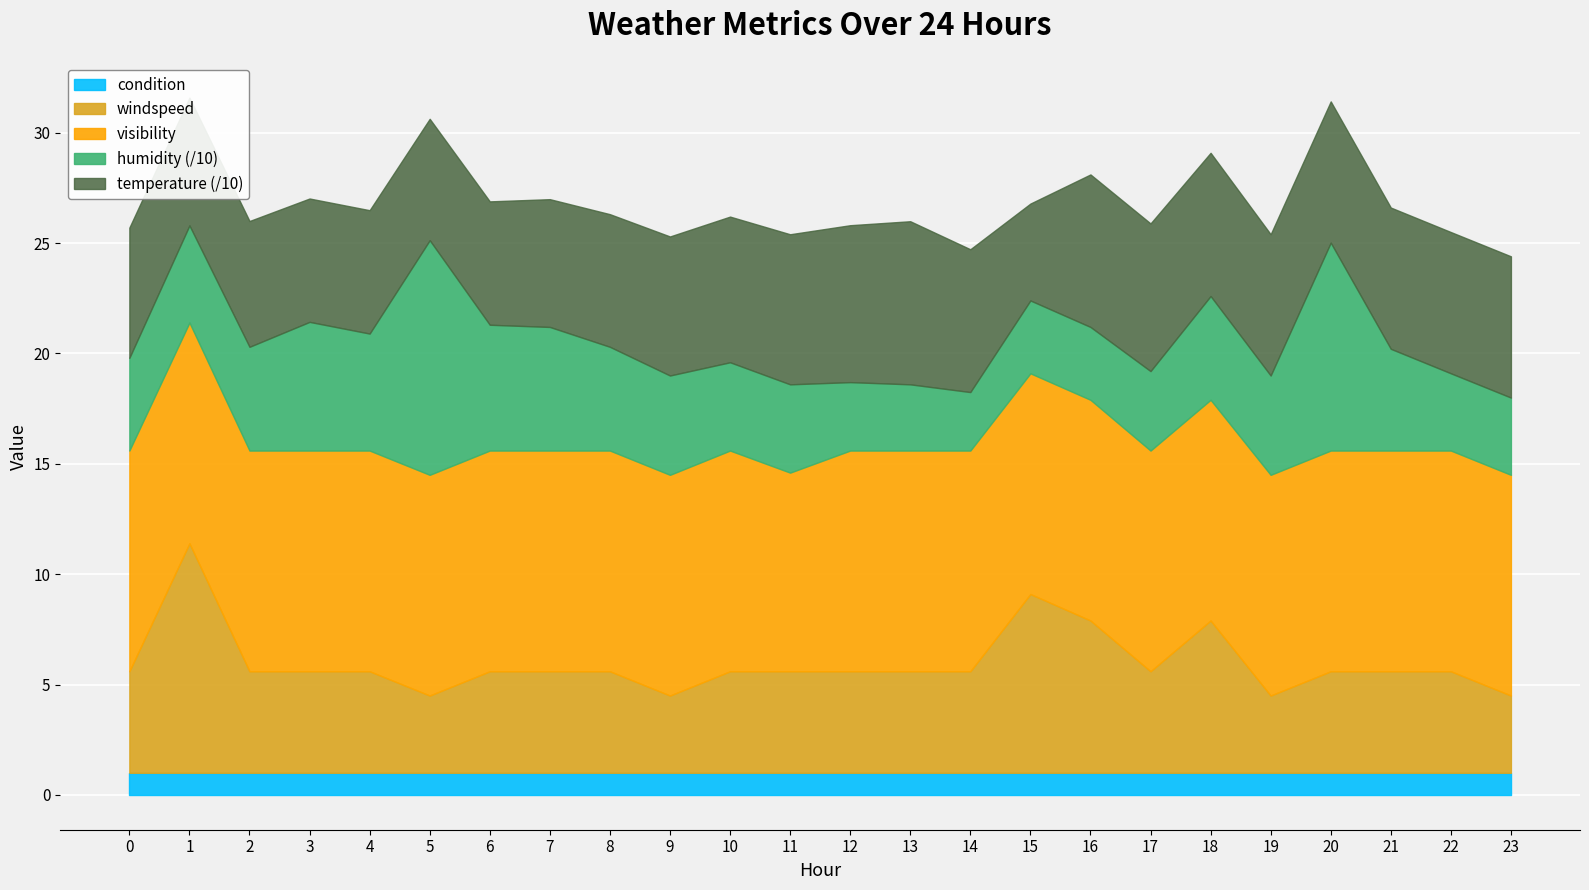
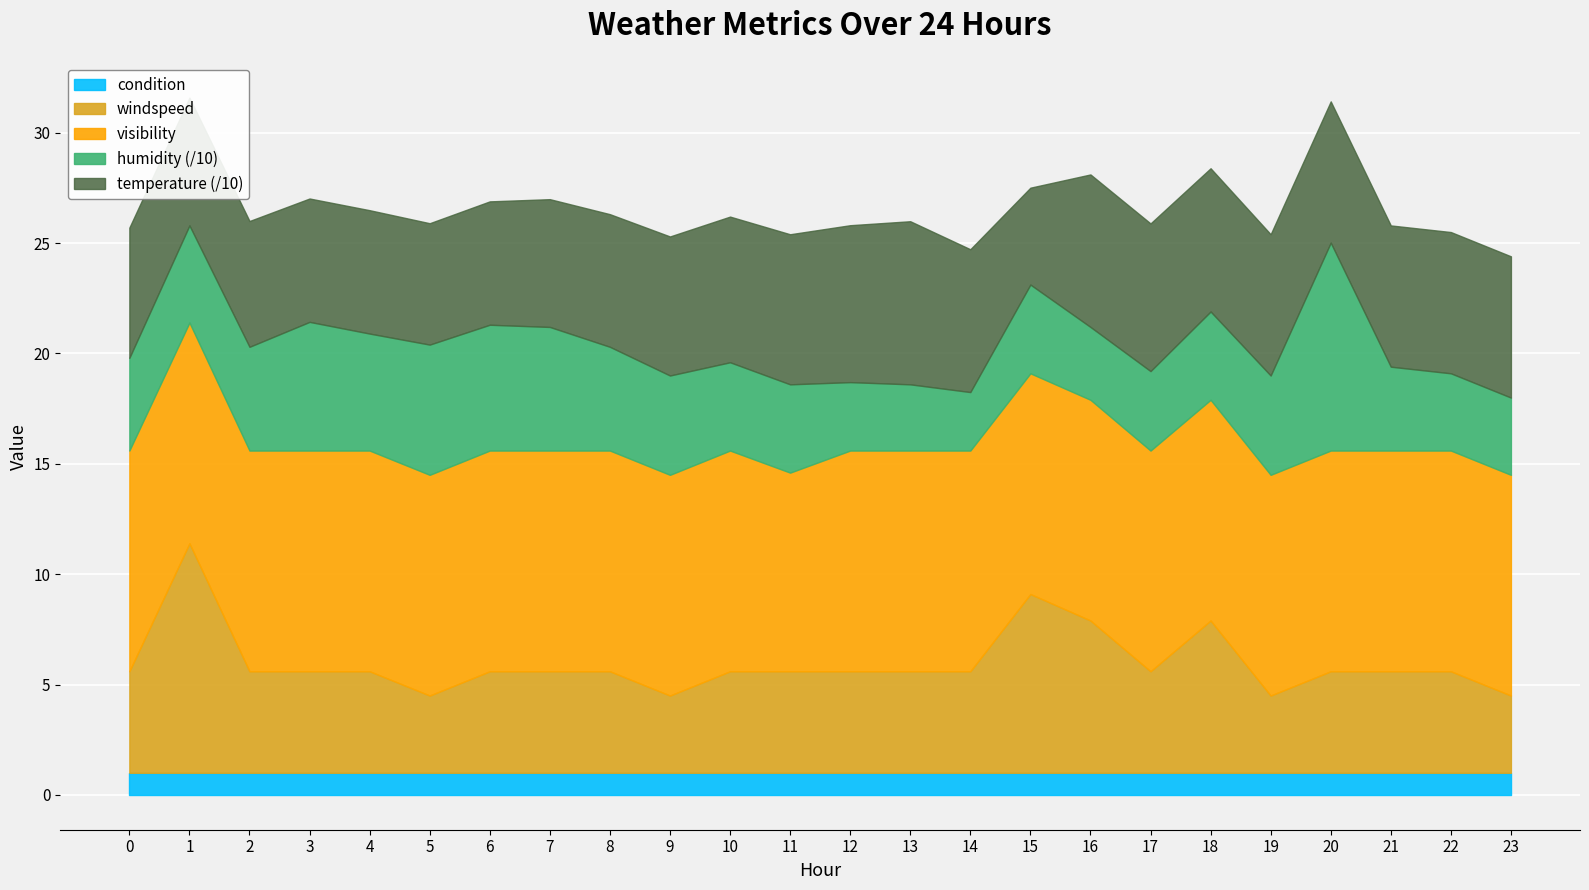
humidity (/10), 5: 10.6 -> 5.9
humidity (/10), 15: 3.3 -> 4.0
humidity (/10), 18: 4.7 -> 4.0
humidity (/10), 21: 4.6 -> 3.8
